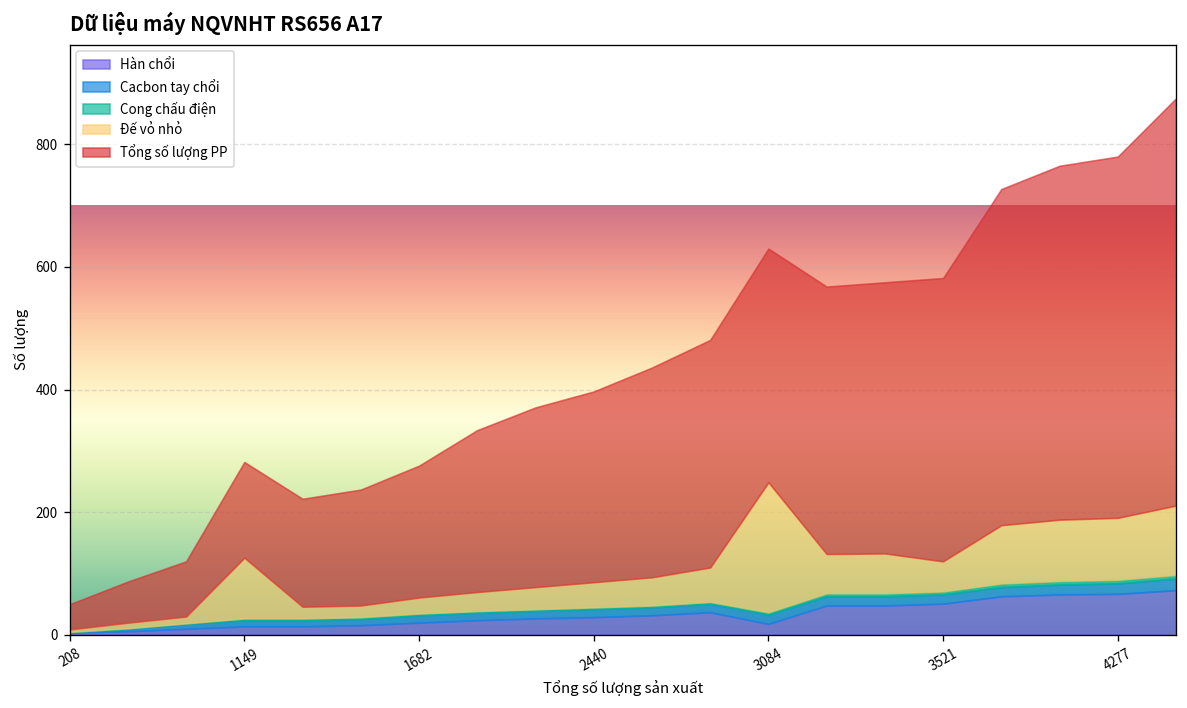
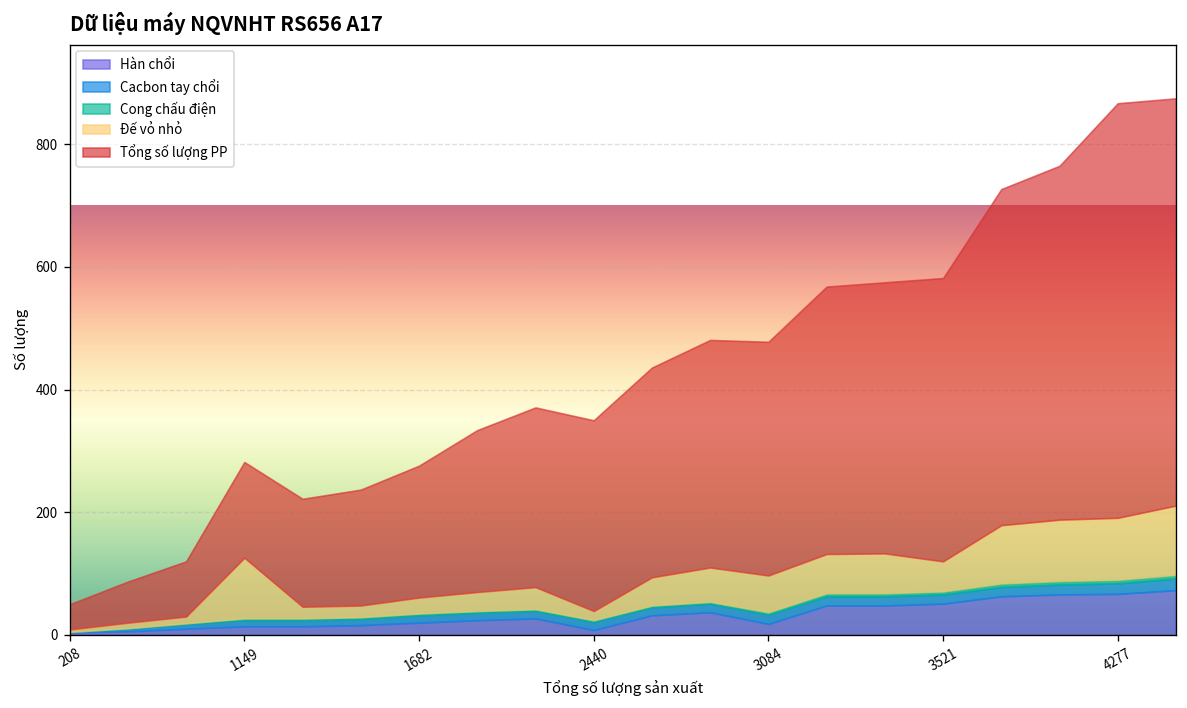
Hàn chổi, 2440: 30 -> 10
Đế vỏ nhỏ, 2440: 40 -> 20
Đế vỏ nhỏ, 3084: 210 -> 60
Tổng số lượng PP, 4277: 590 -> 680
